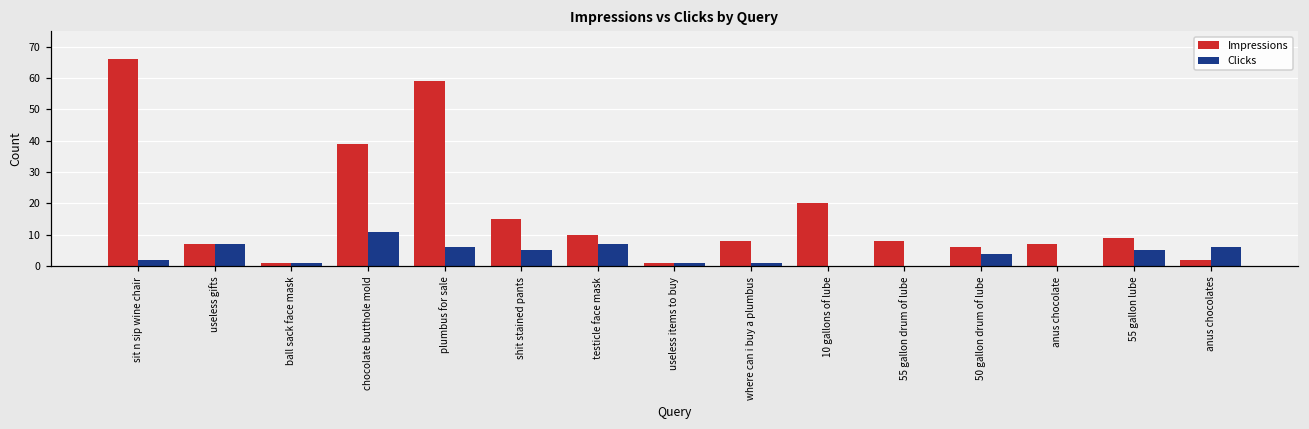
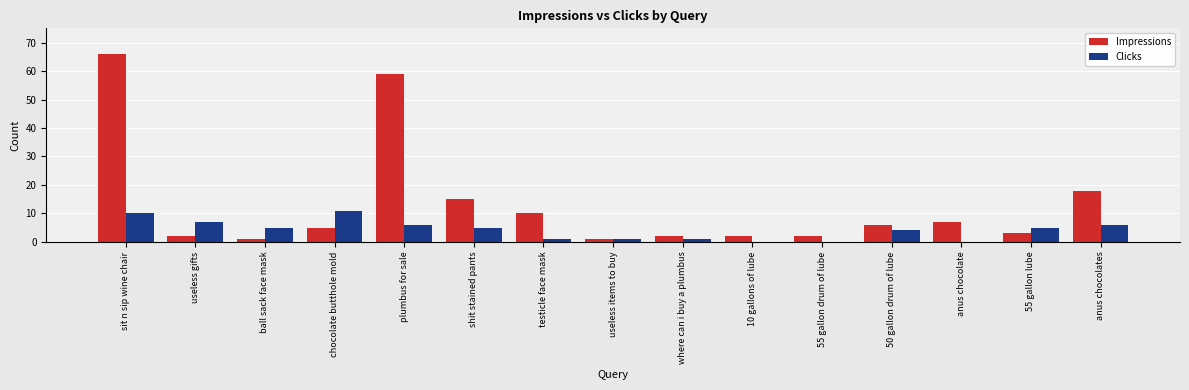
Clicks, sit n sip wine chair: 2 -> 10
Impressions, useless gifts: 7 -> 2
Clicks, ball sack face mask: 1 -> 5
Impressions, chocolate butthole mold: 39 -> 5
Clicks, testicle face mask: 7 -> 1
Impressions, where can i buy a plumbus: 8 -> 2
Impressions, 10 gallons of lube: 20 -> 2
Impressions, 55 gallon drum of lube: 8 -> 2
Impressions, 55 gallon lube: 9 -> 3
Impressions, anus chocolates: 2 -> 18
